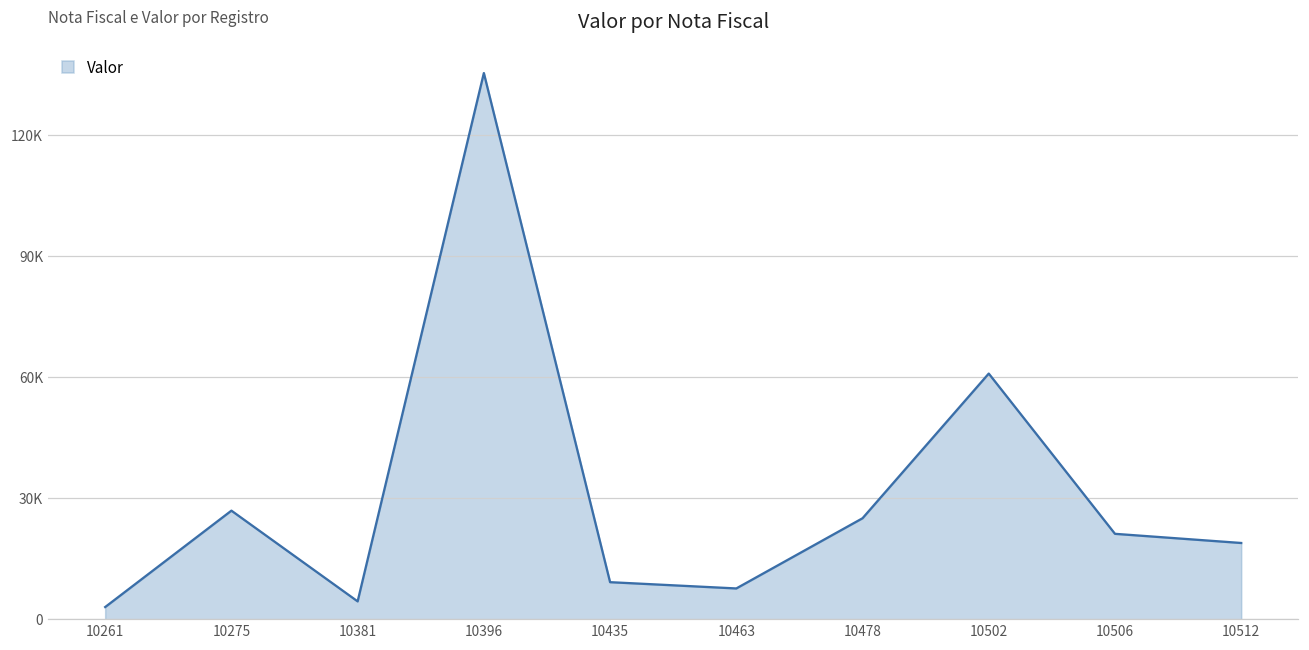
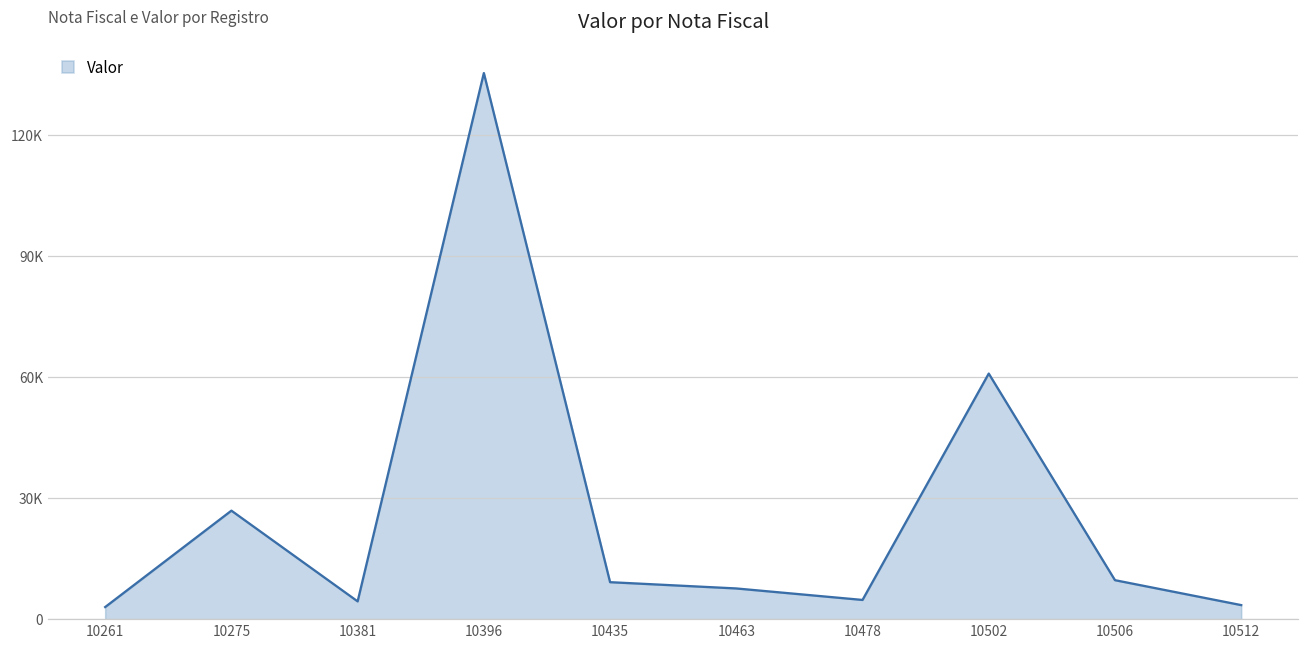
10478: 25000 -> 5000
10506: 21000 -> 10000
10512: 19000 -> 4000
